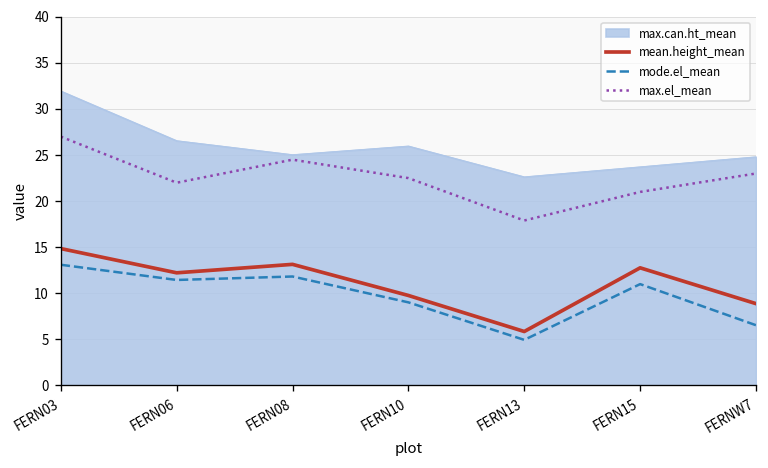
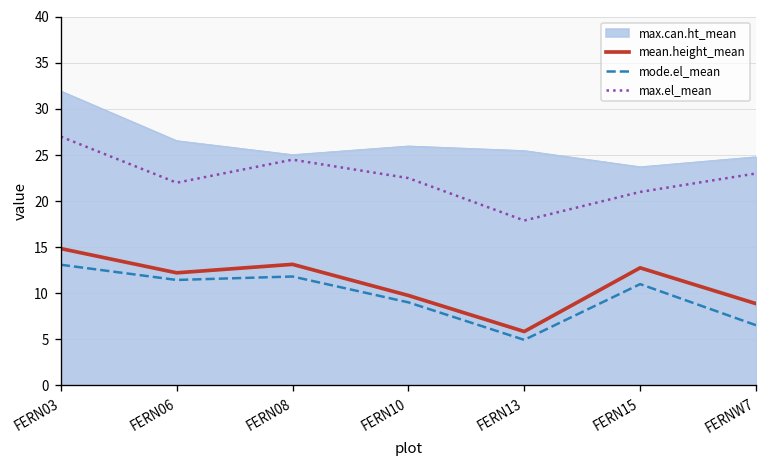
max.can.ht_mean, FERN13: 23 -> 25
